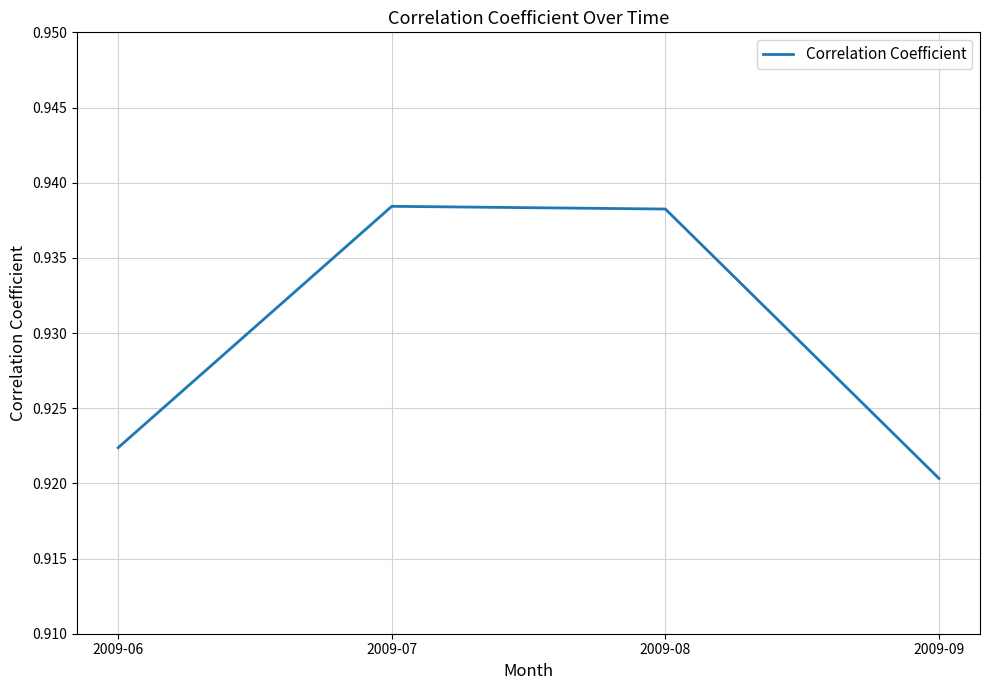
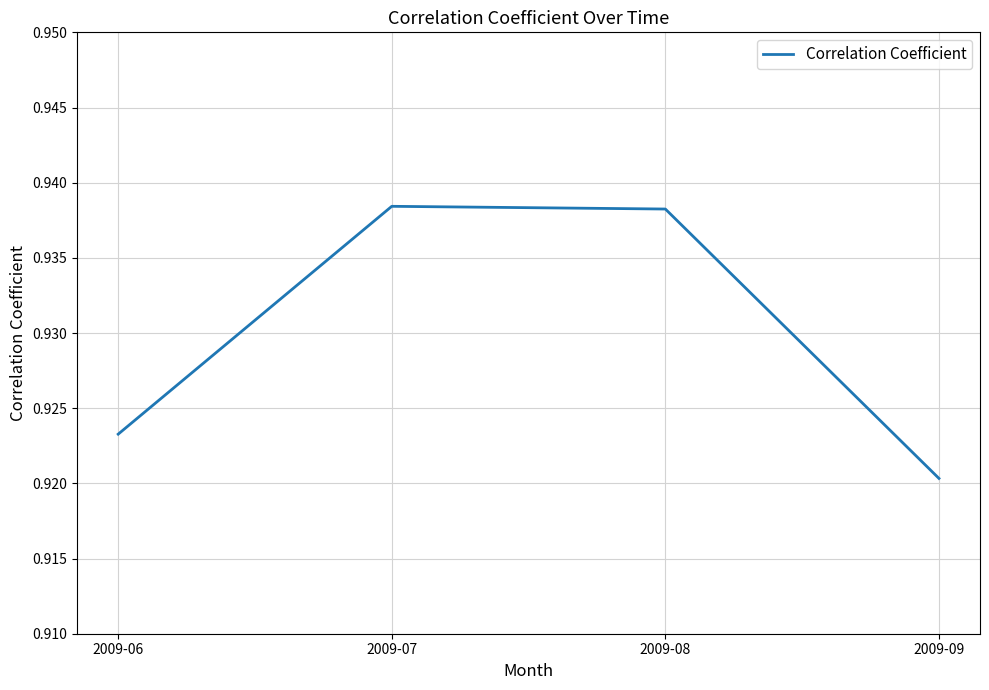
2009-06: 0.9224 -> 0.9233
